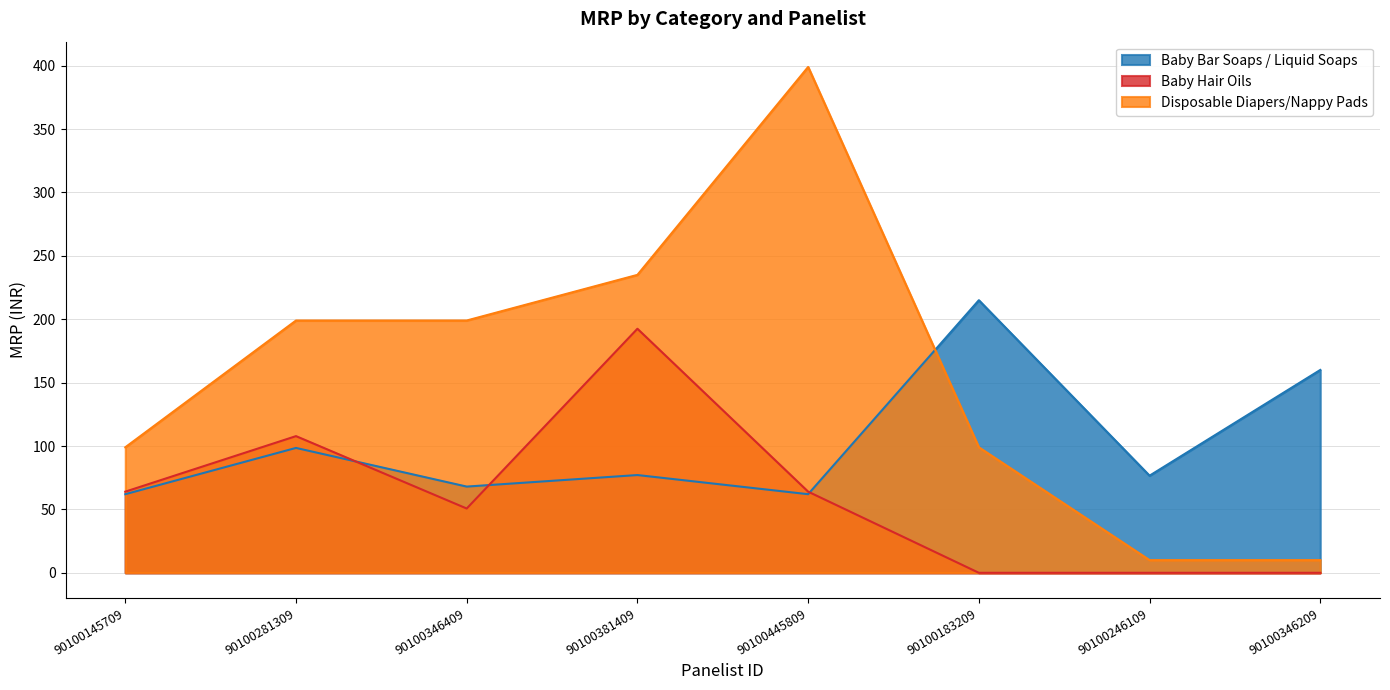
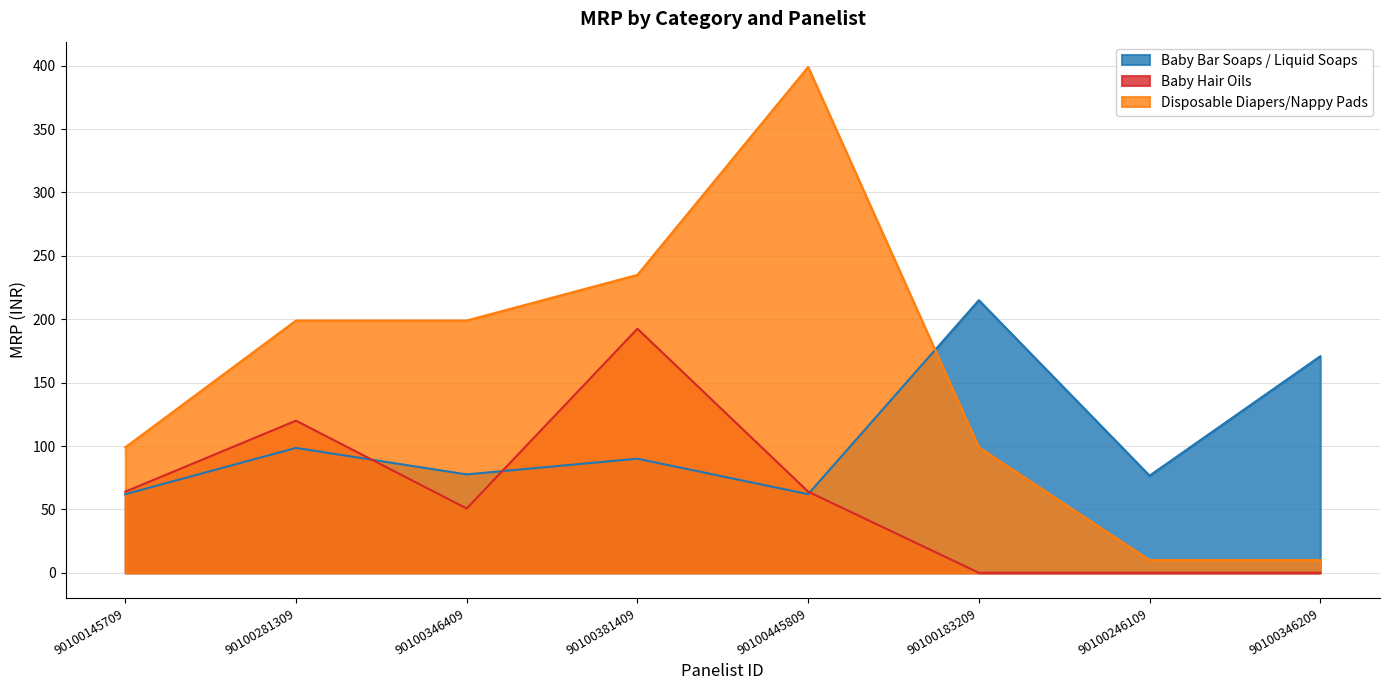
Baby Hair Oils, 90100281309: 108 -> 120
Baby Bar Soaps / Liquid Soaps, 90100346409: 68 -> 78
Baby Bar Soaps / Liquid Soaps, 90100381409: 77 -> 90
Baby Bar Soaps / Liquid Soaps, 90100346209: 160 -> 171
